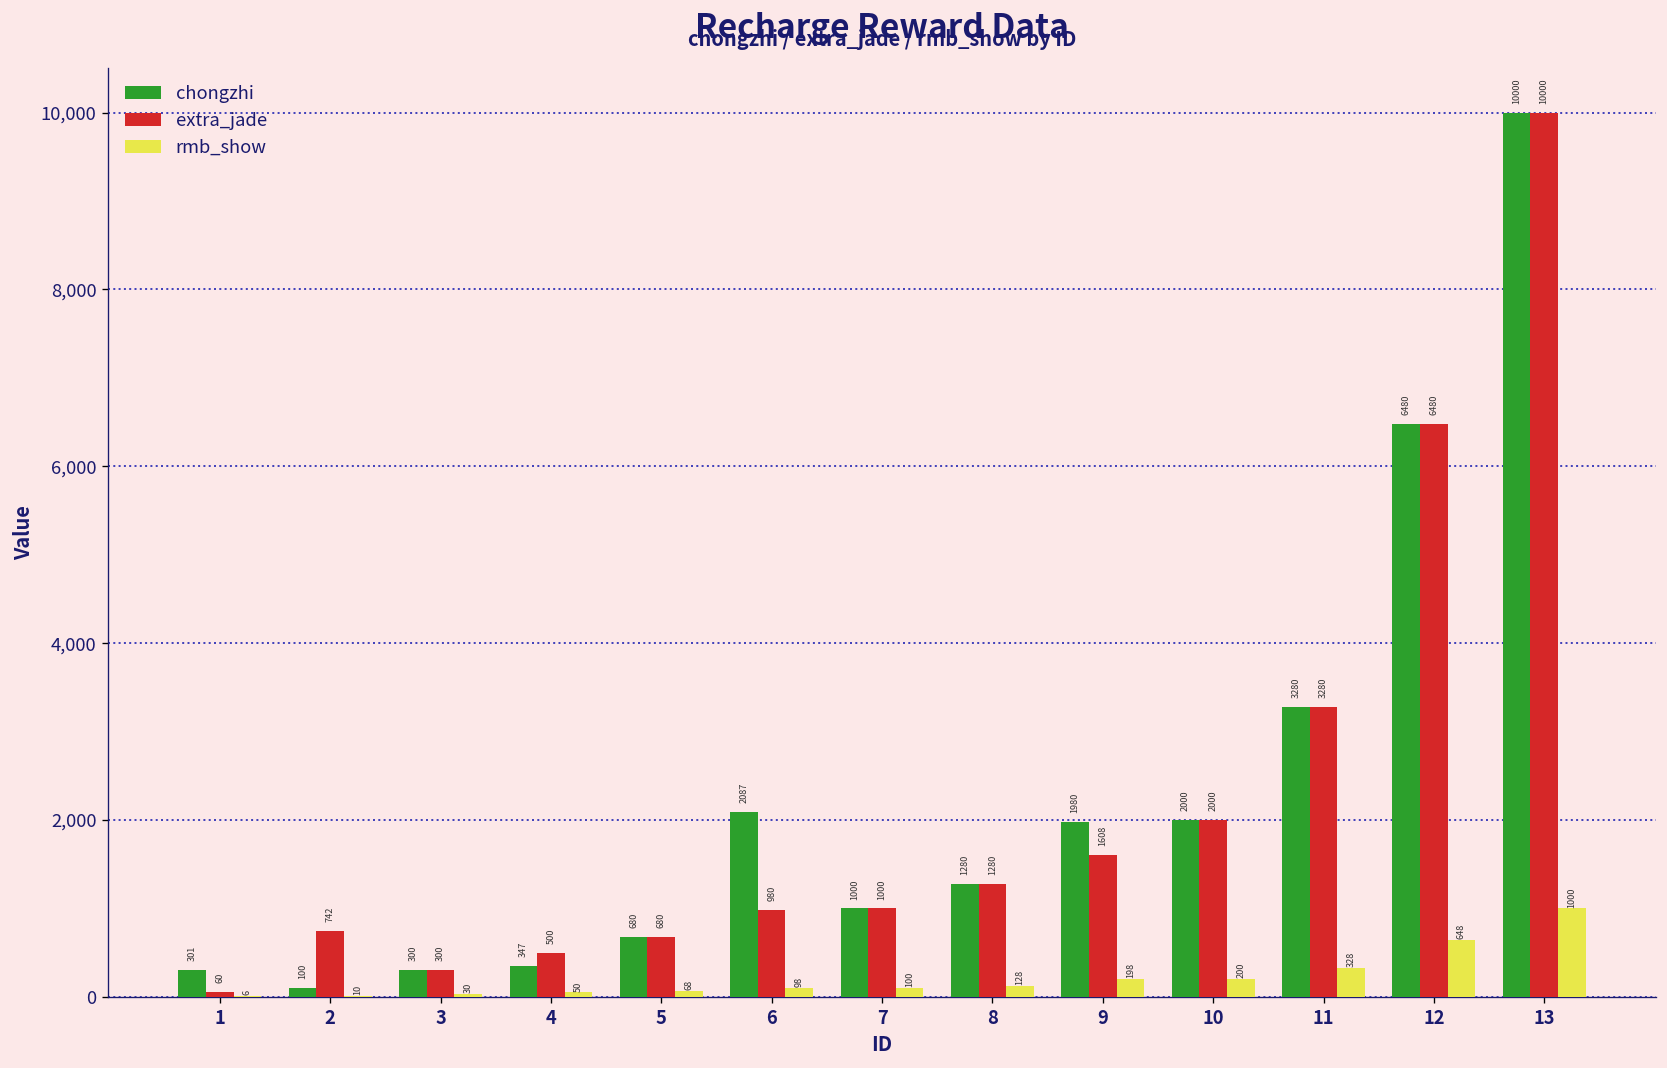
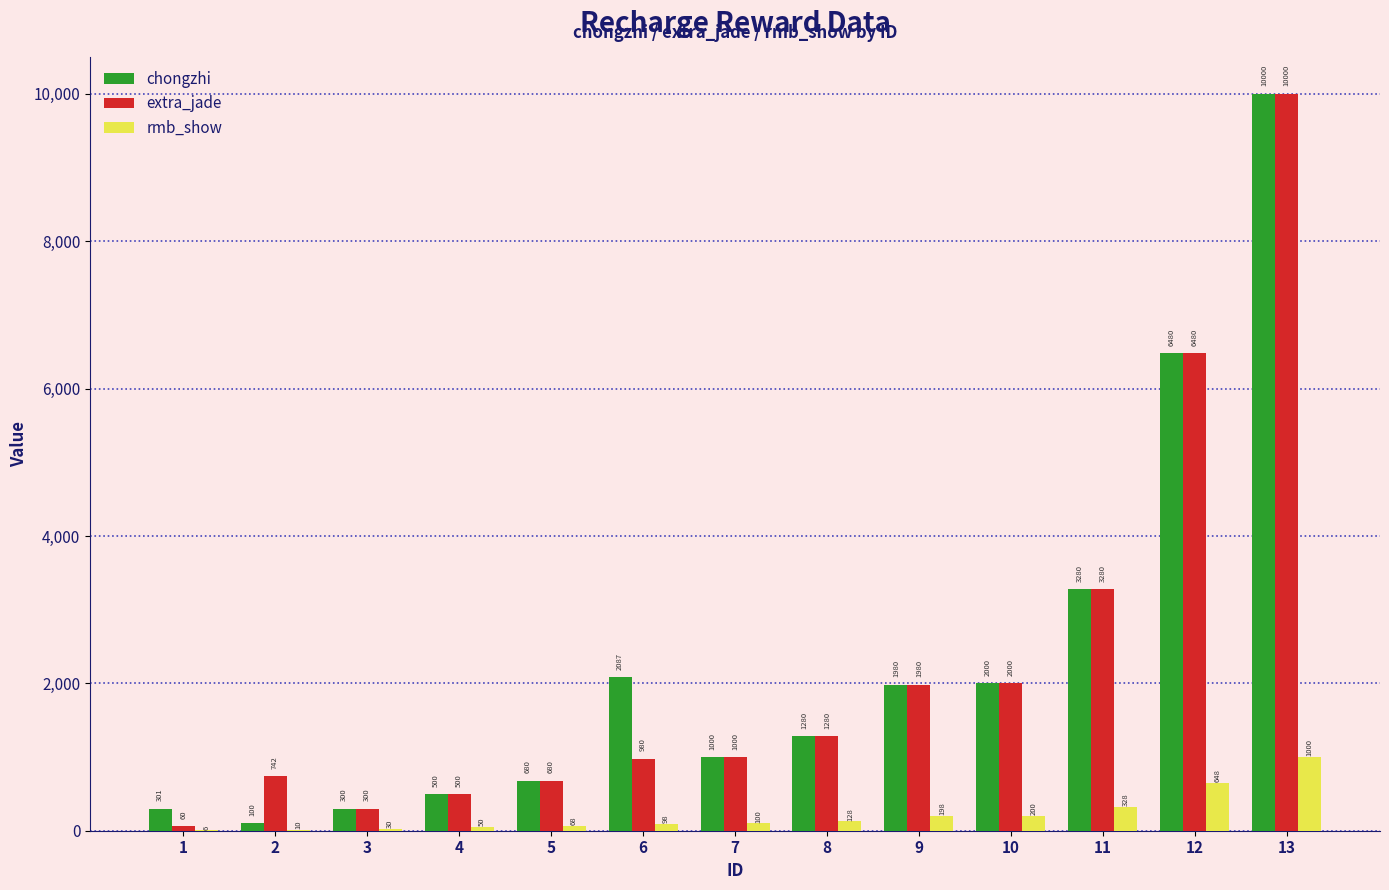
chongzhi, 4: 347 -> 500
extra_jade, 9: 1608 -> 1980
